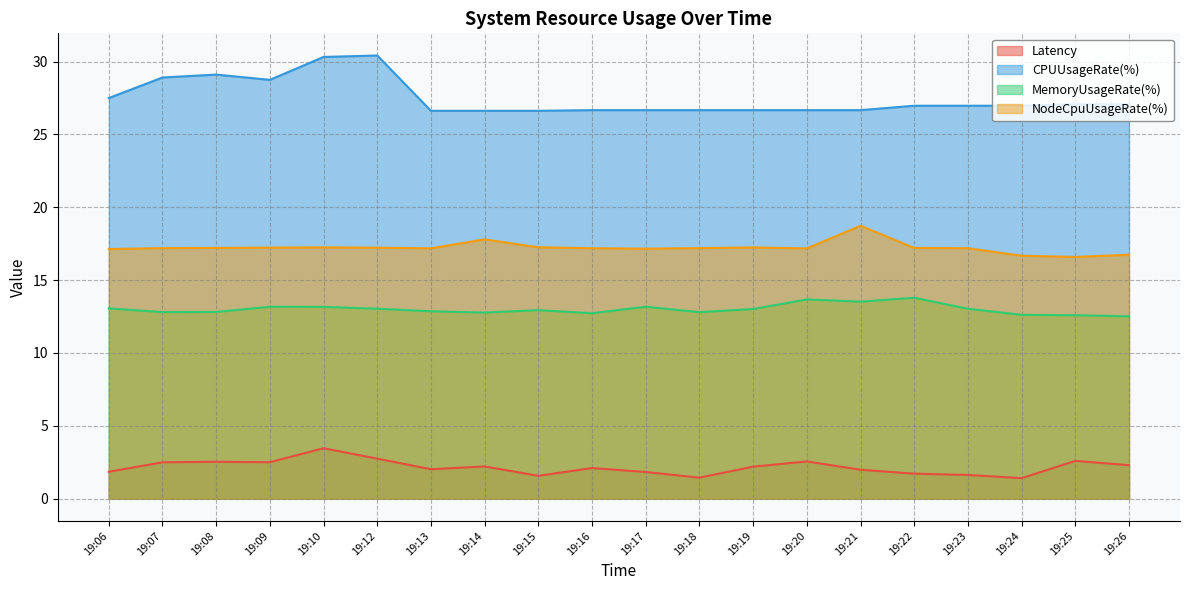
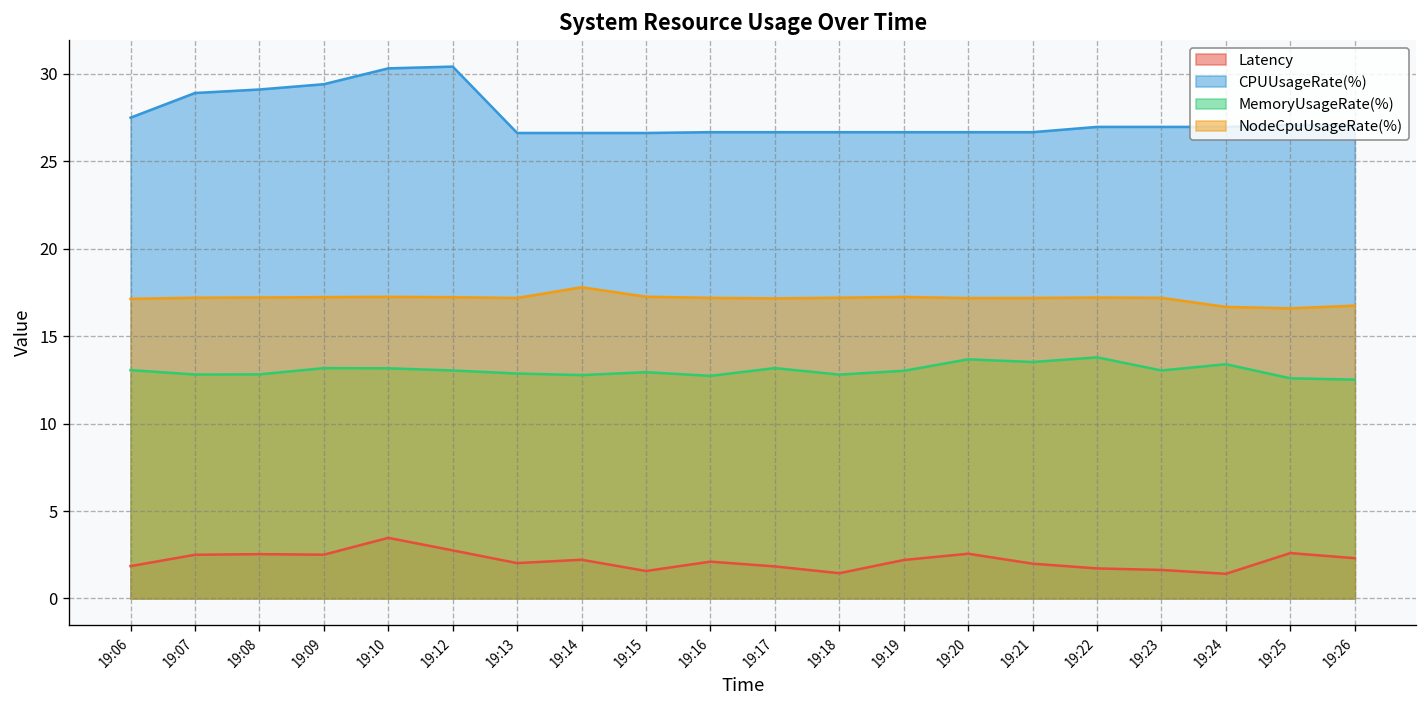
CPUUsageRate(%), 19:09: 28.7 -> 29.4
NodeCpuUsageRate(%), 19:21: 18.7 -> 17.2
MemoryUsageRate(%), 19:24: 12.6 -> 13.4
